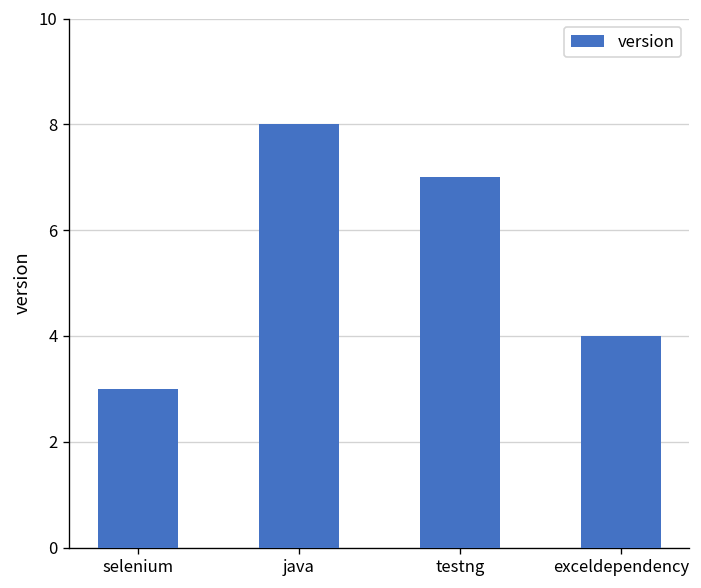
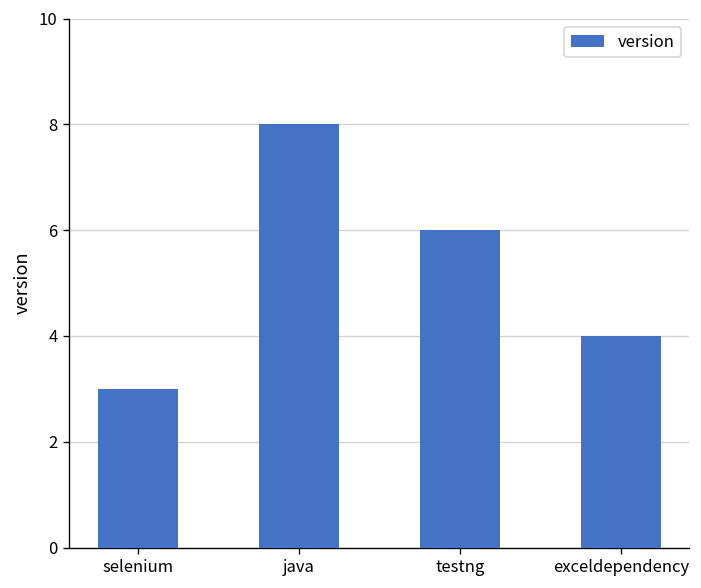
testng: 7 -> 6
